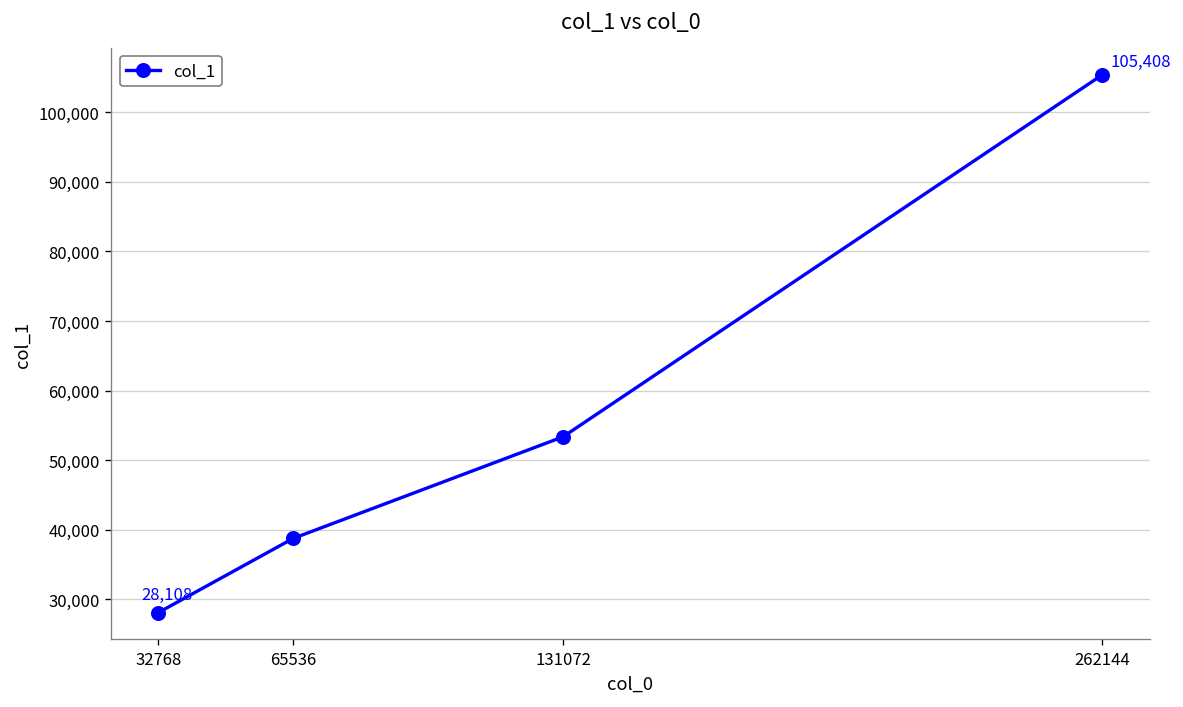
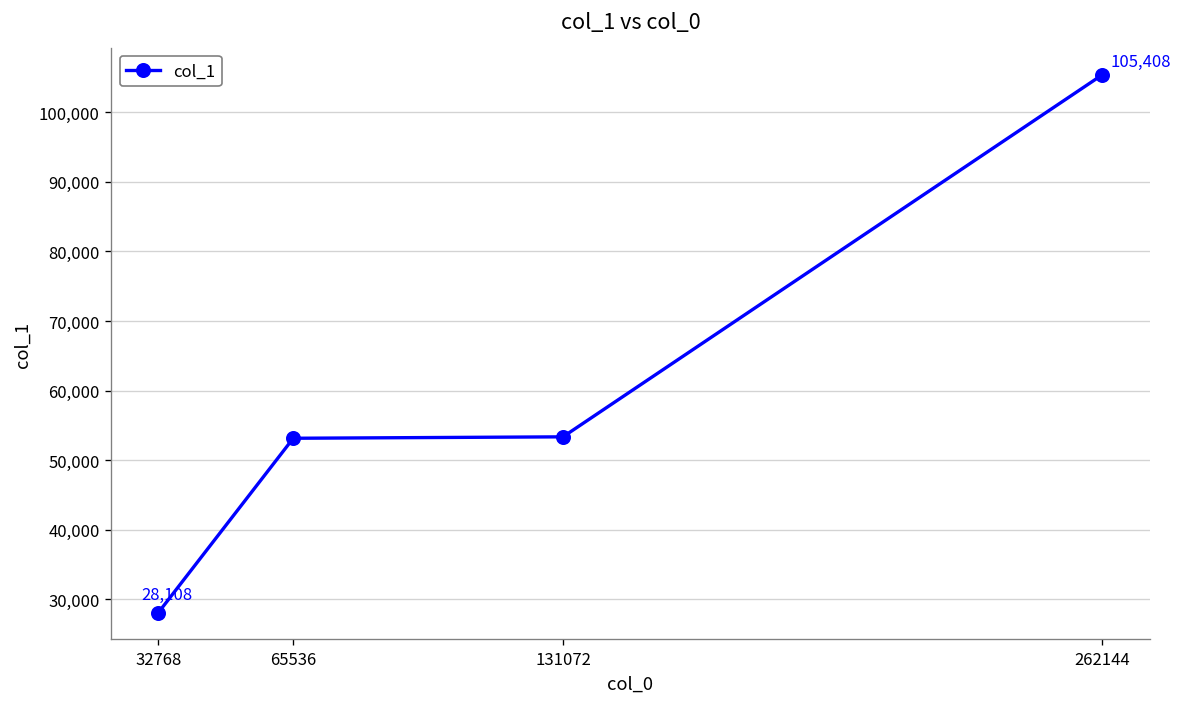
65536: 39,000 -> 53,000
